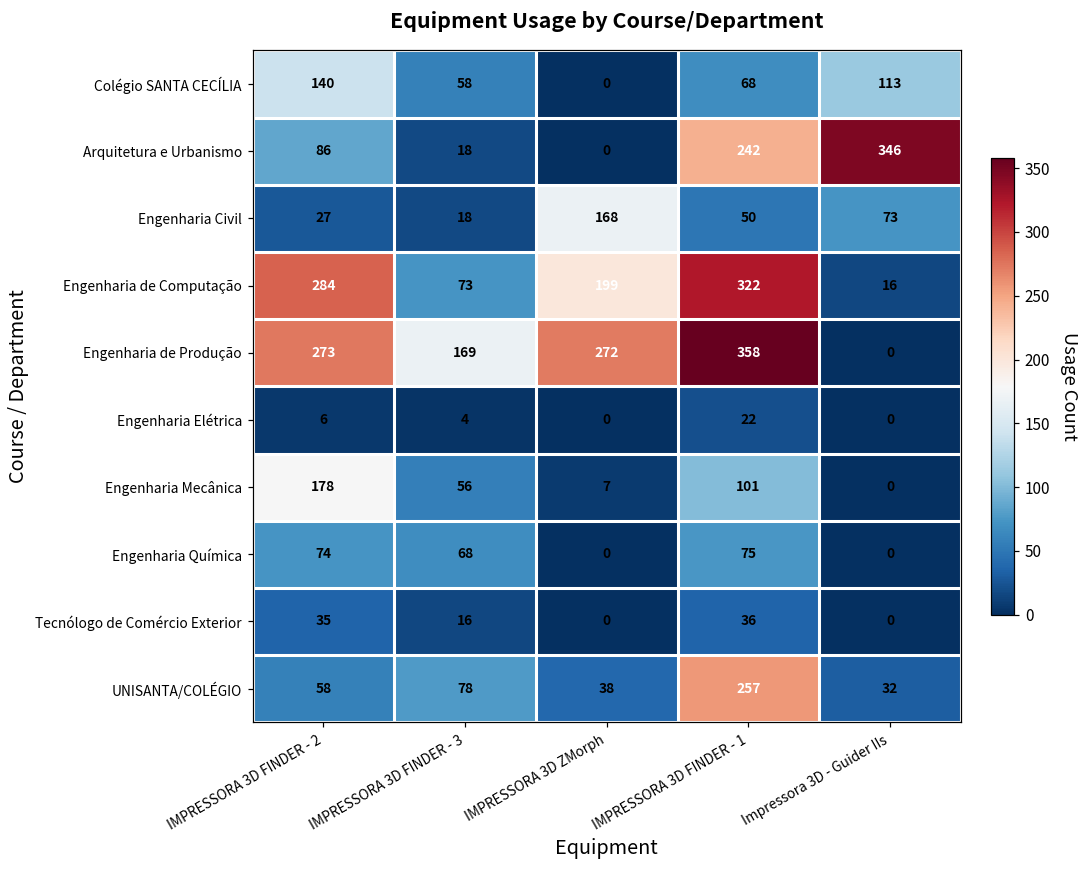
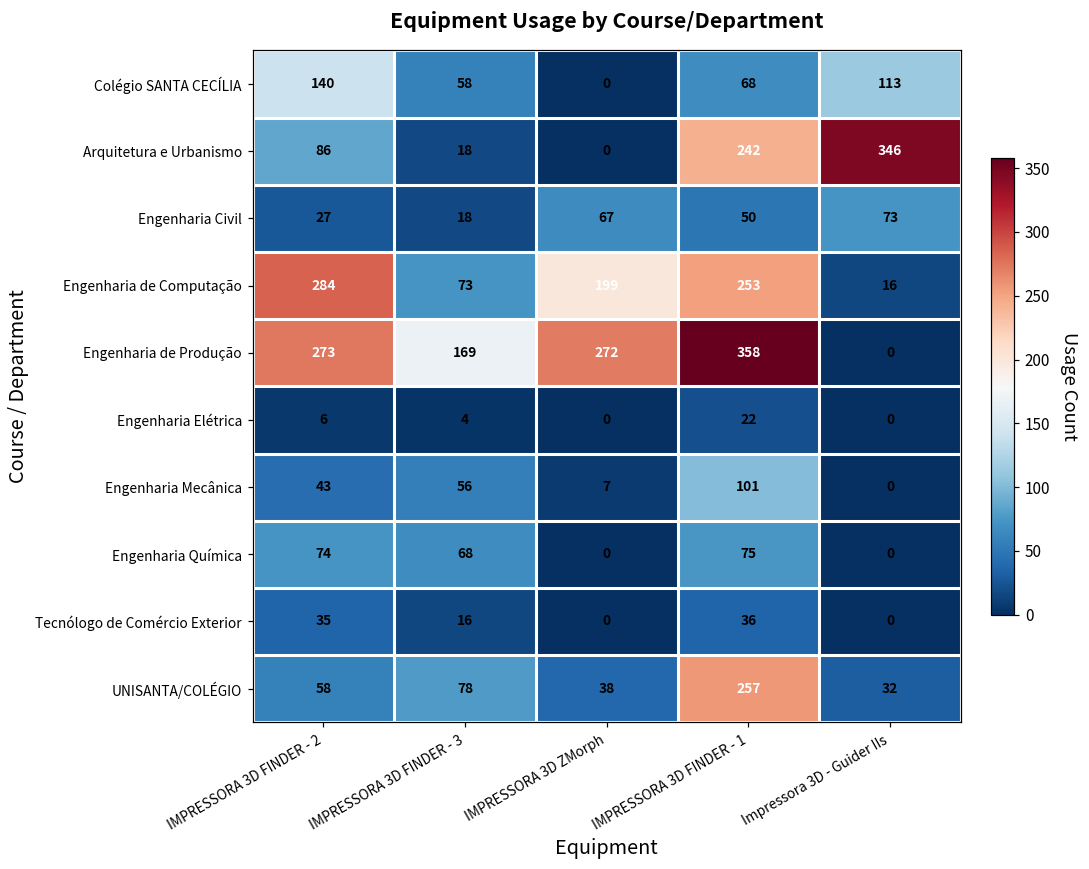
Engenharia Civil, IMPRESSORA 3D ZMorph: 168 -> 67
Engenharia de Computação, IMPRESSORA 3D FINDER - 1: 322 -> 253
Engenharia Mecânica, IMPRESSORA 3D FINDER - 2: 178 -> 43
